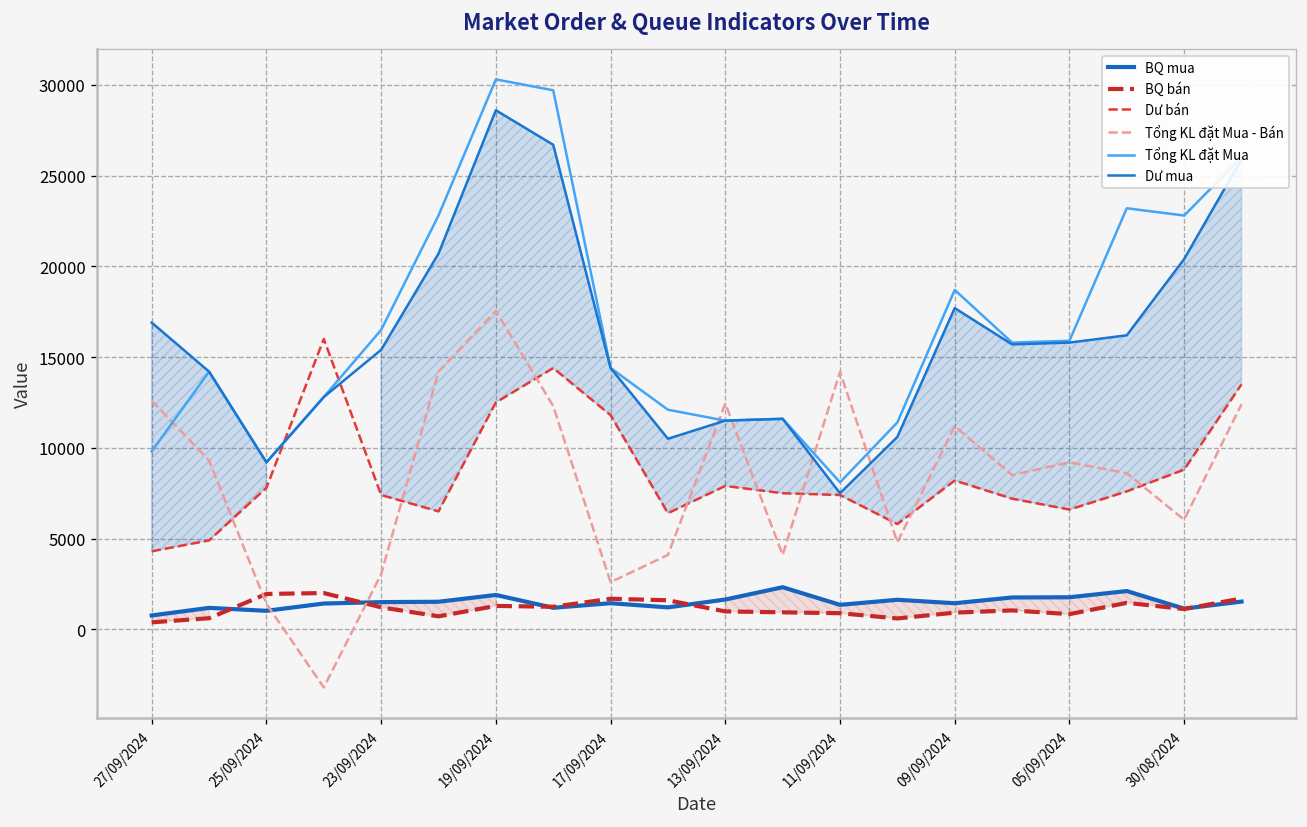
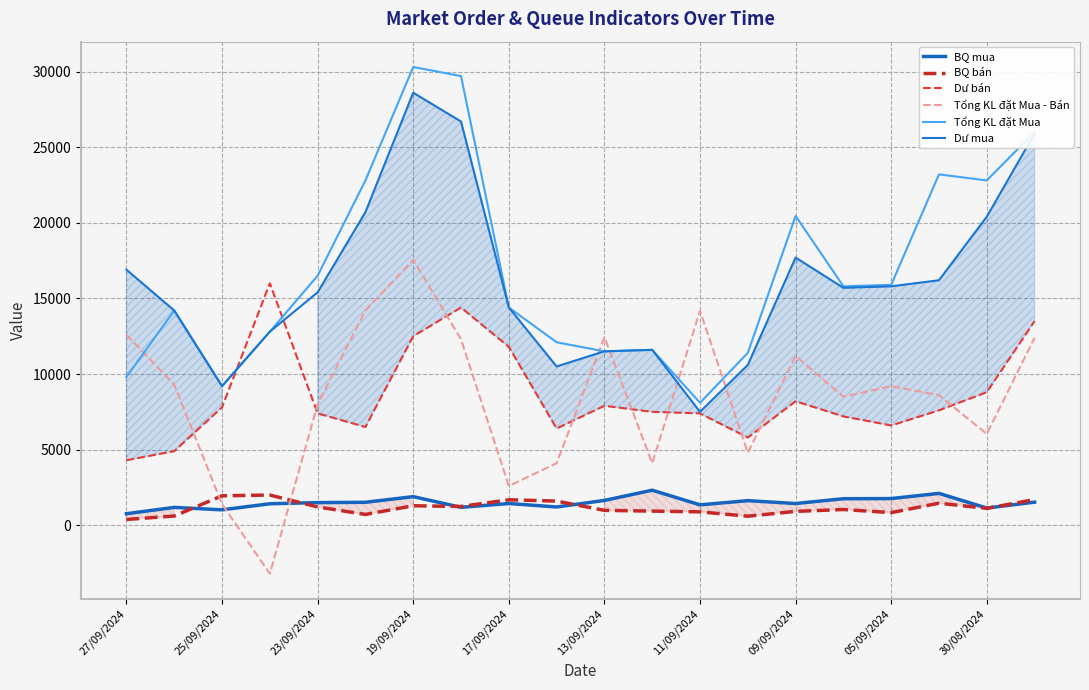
Tổng KL đặt Mua - Bán, 23/09/2024: 3000 -> 8000
Tổng KL đặt Mua, 09/09/2024: 18700 -> 20500
